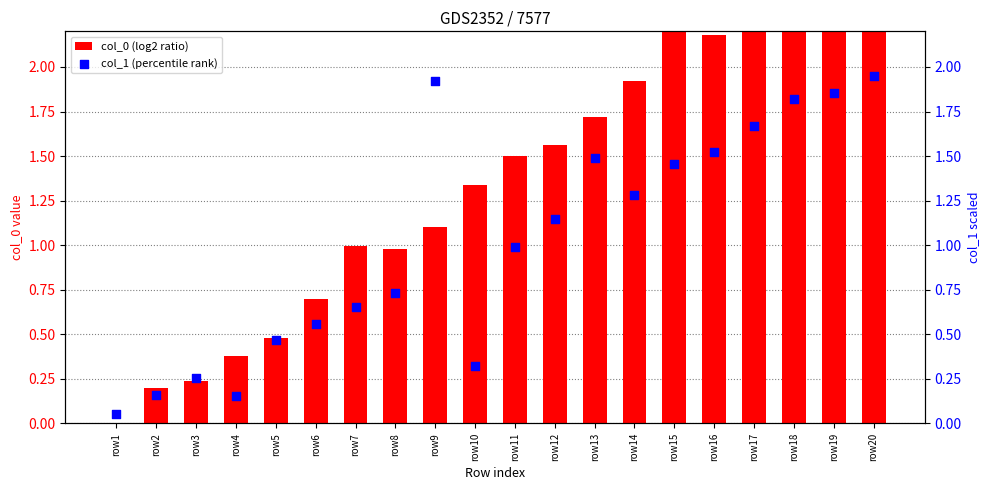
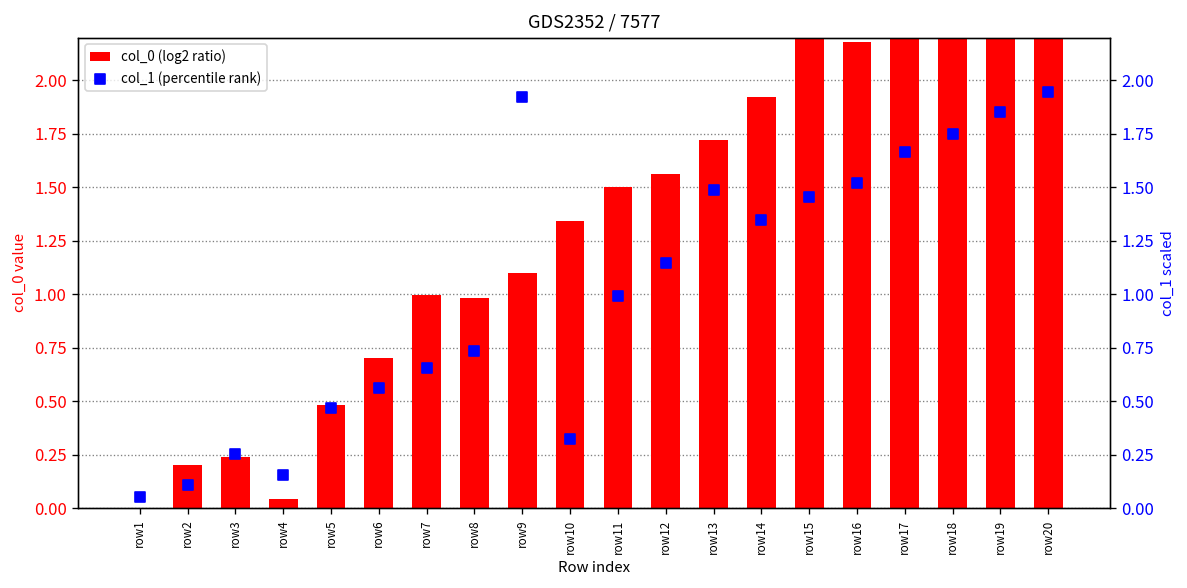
col_0 (log2 ratio), row4: 0.38 -> 0.04
col_1 (percentile rank), row2: 0.16 -> 0.11
col_1 (percentile rank), row14: 1.28 -> 1.35
col_1 (percentile rank), row18: 1.82 -> 1.75
